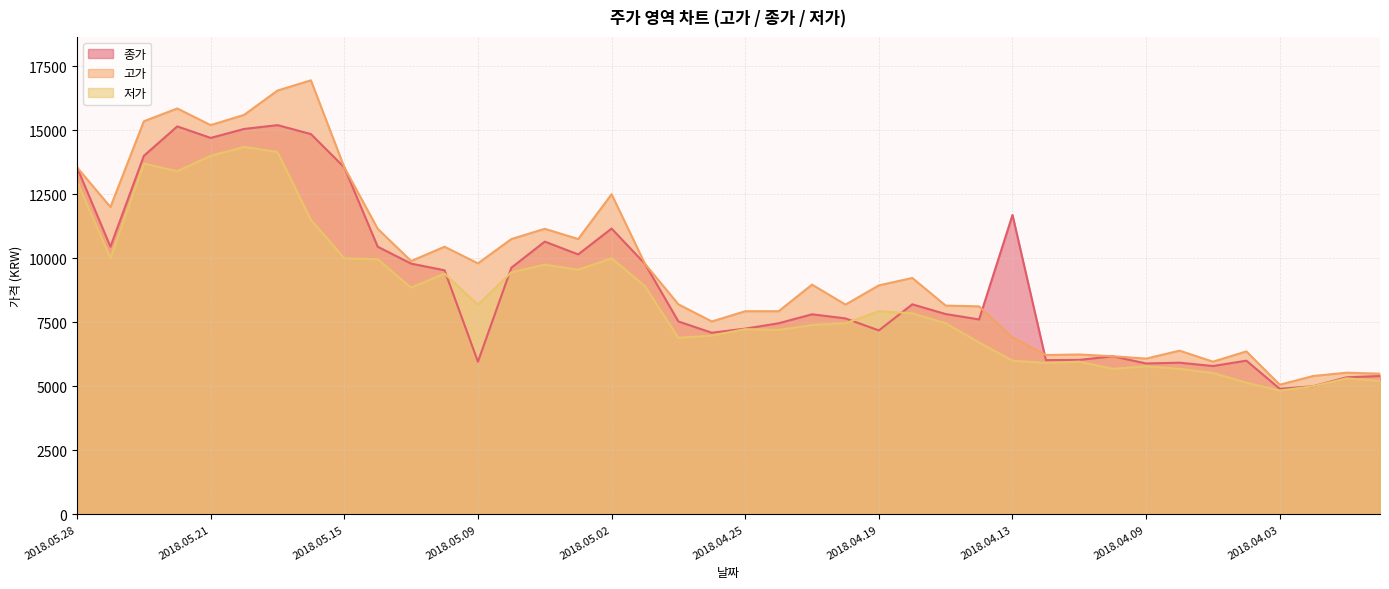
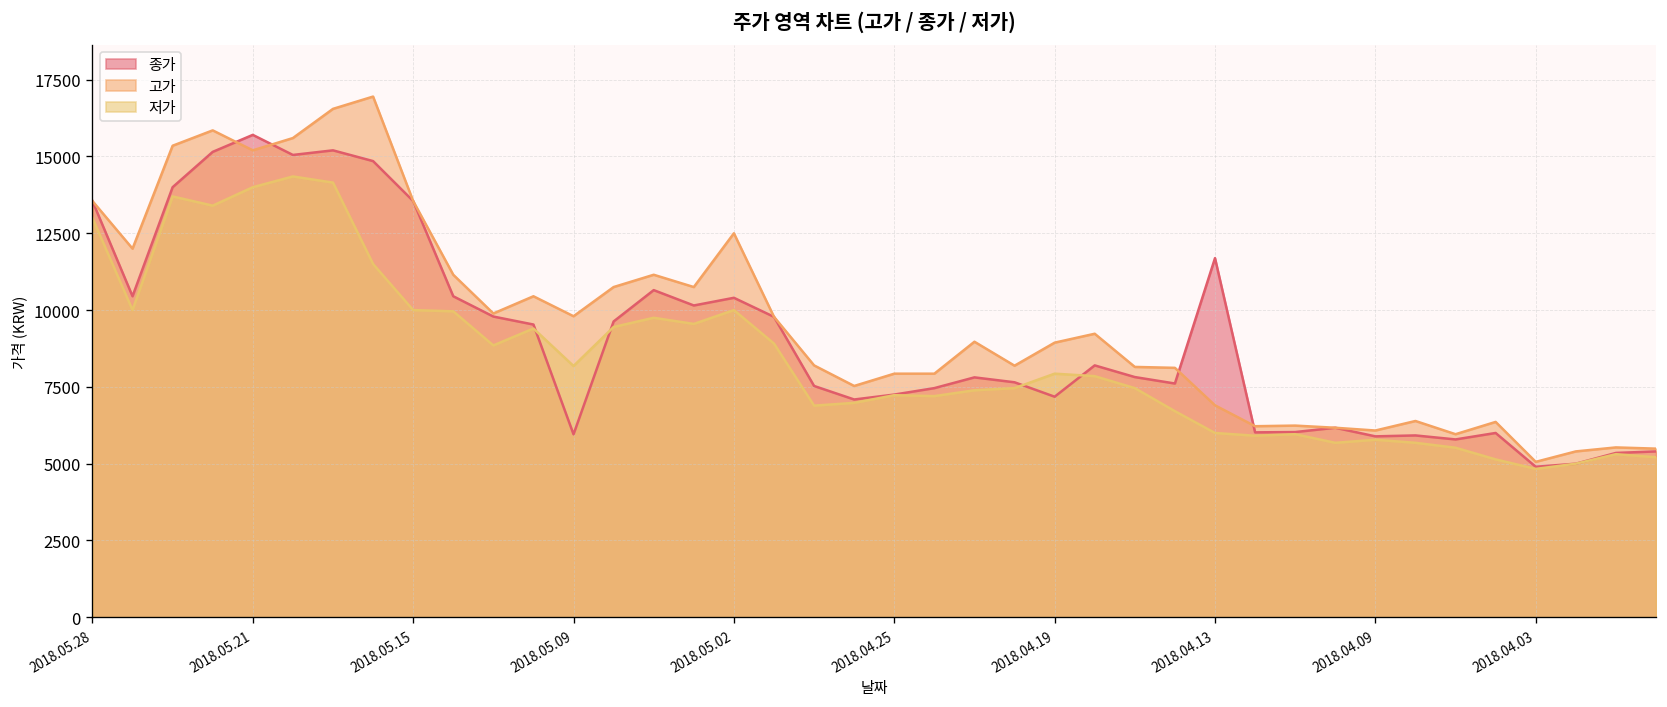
종가, 2018.05.21: 14700 -> 15700
종가, 2018.05.02: 11200 -> 10400
